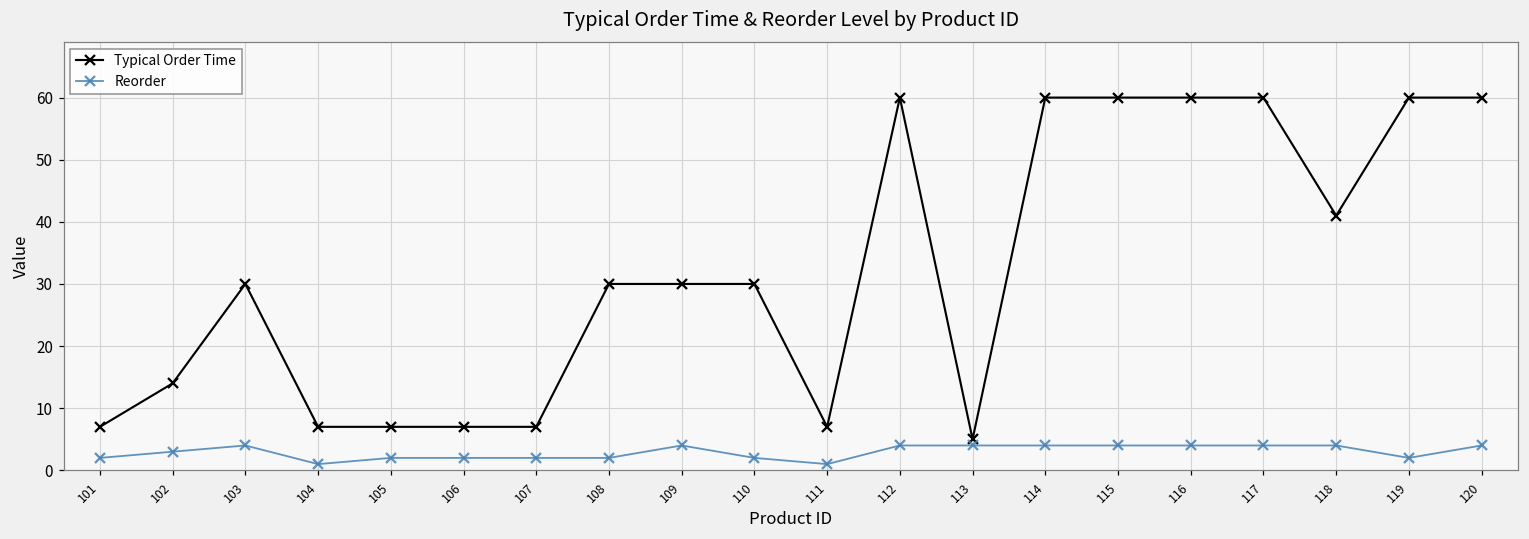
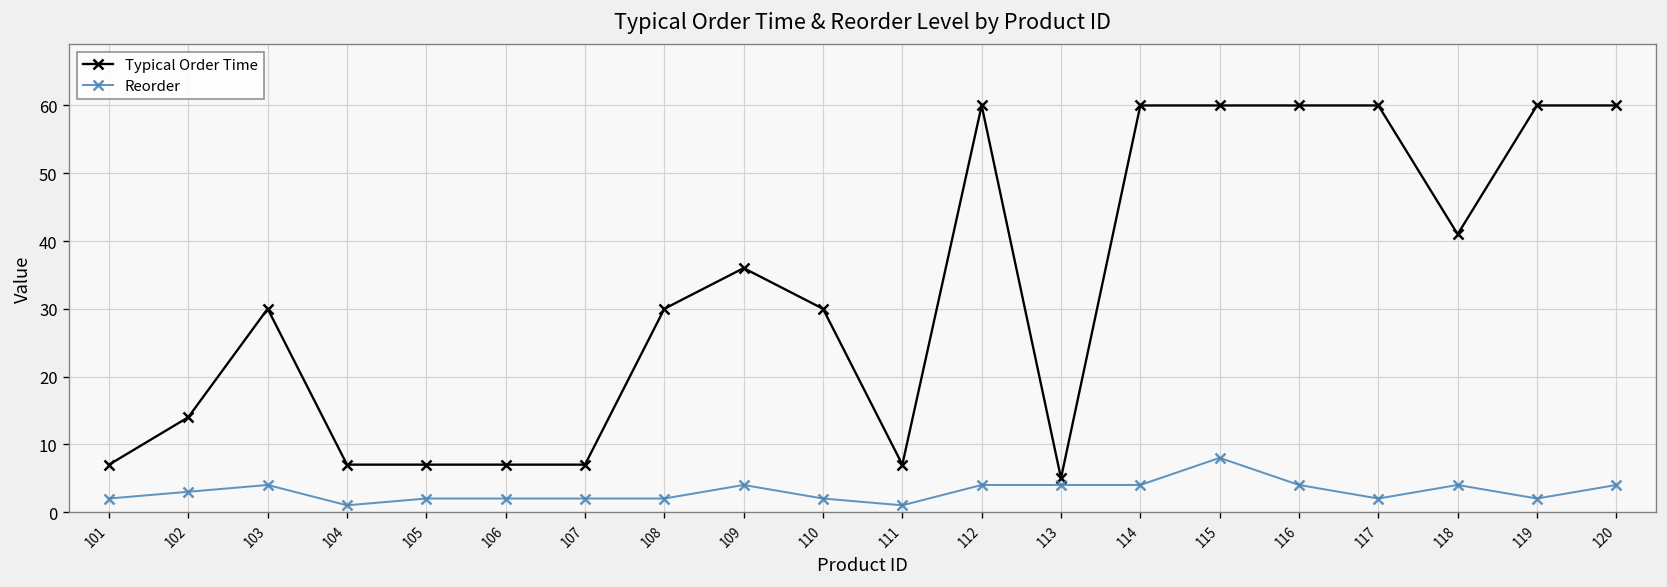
Typical Order Time, 109: 30 -> 36
Reorder, 115: 4 -> 8
Reorder, 117: 4 -> 2
